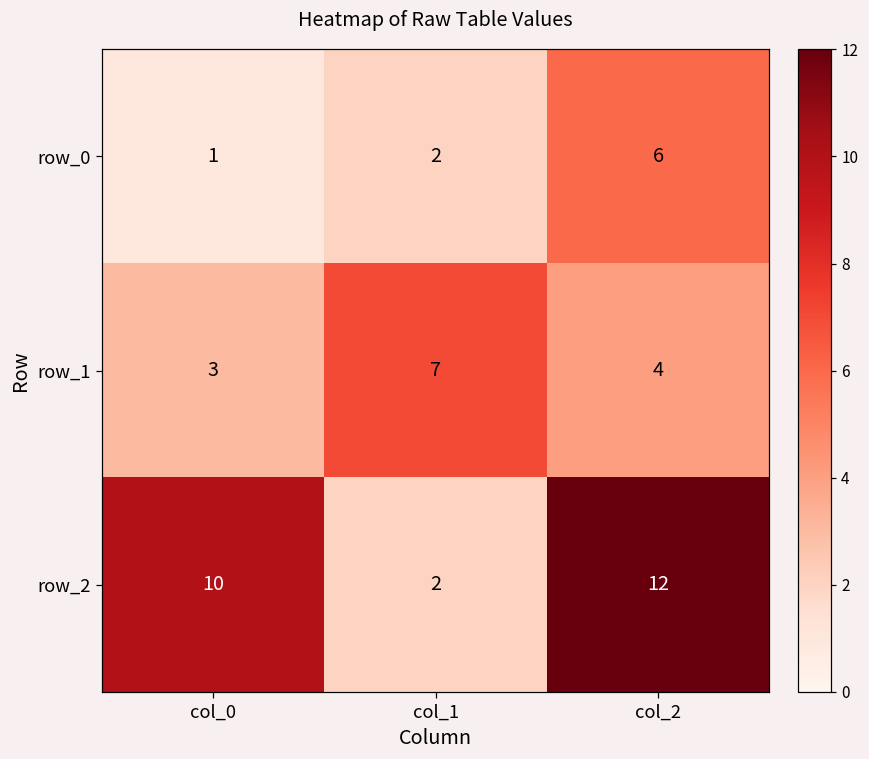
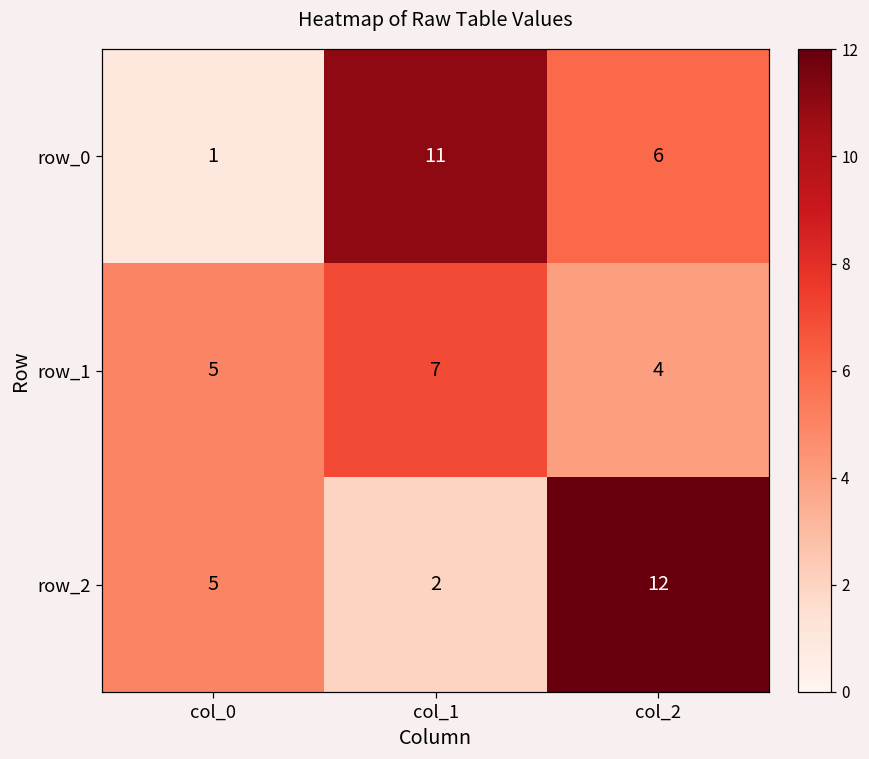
row_0, col_1: 2 -> 11
row_1, col_0: 3 -> 5
row_2, col_0: 10 -> 5
